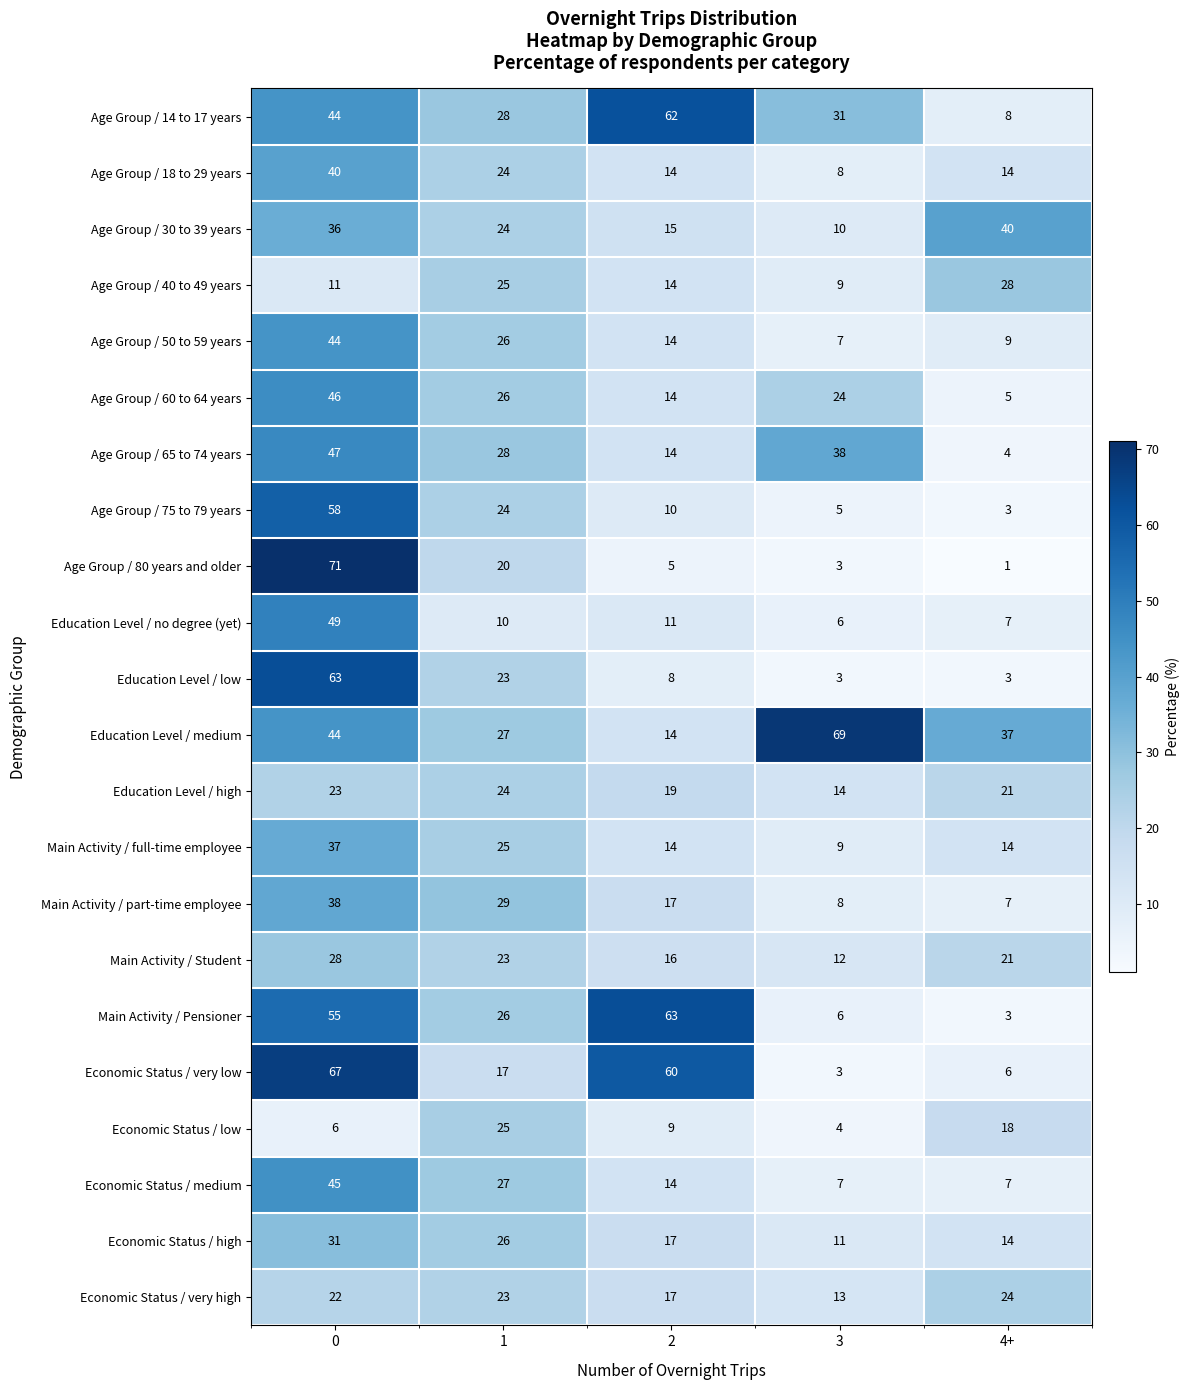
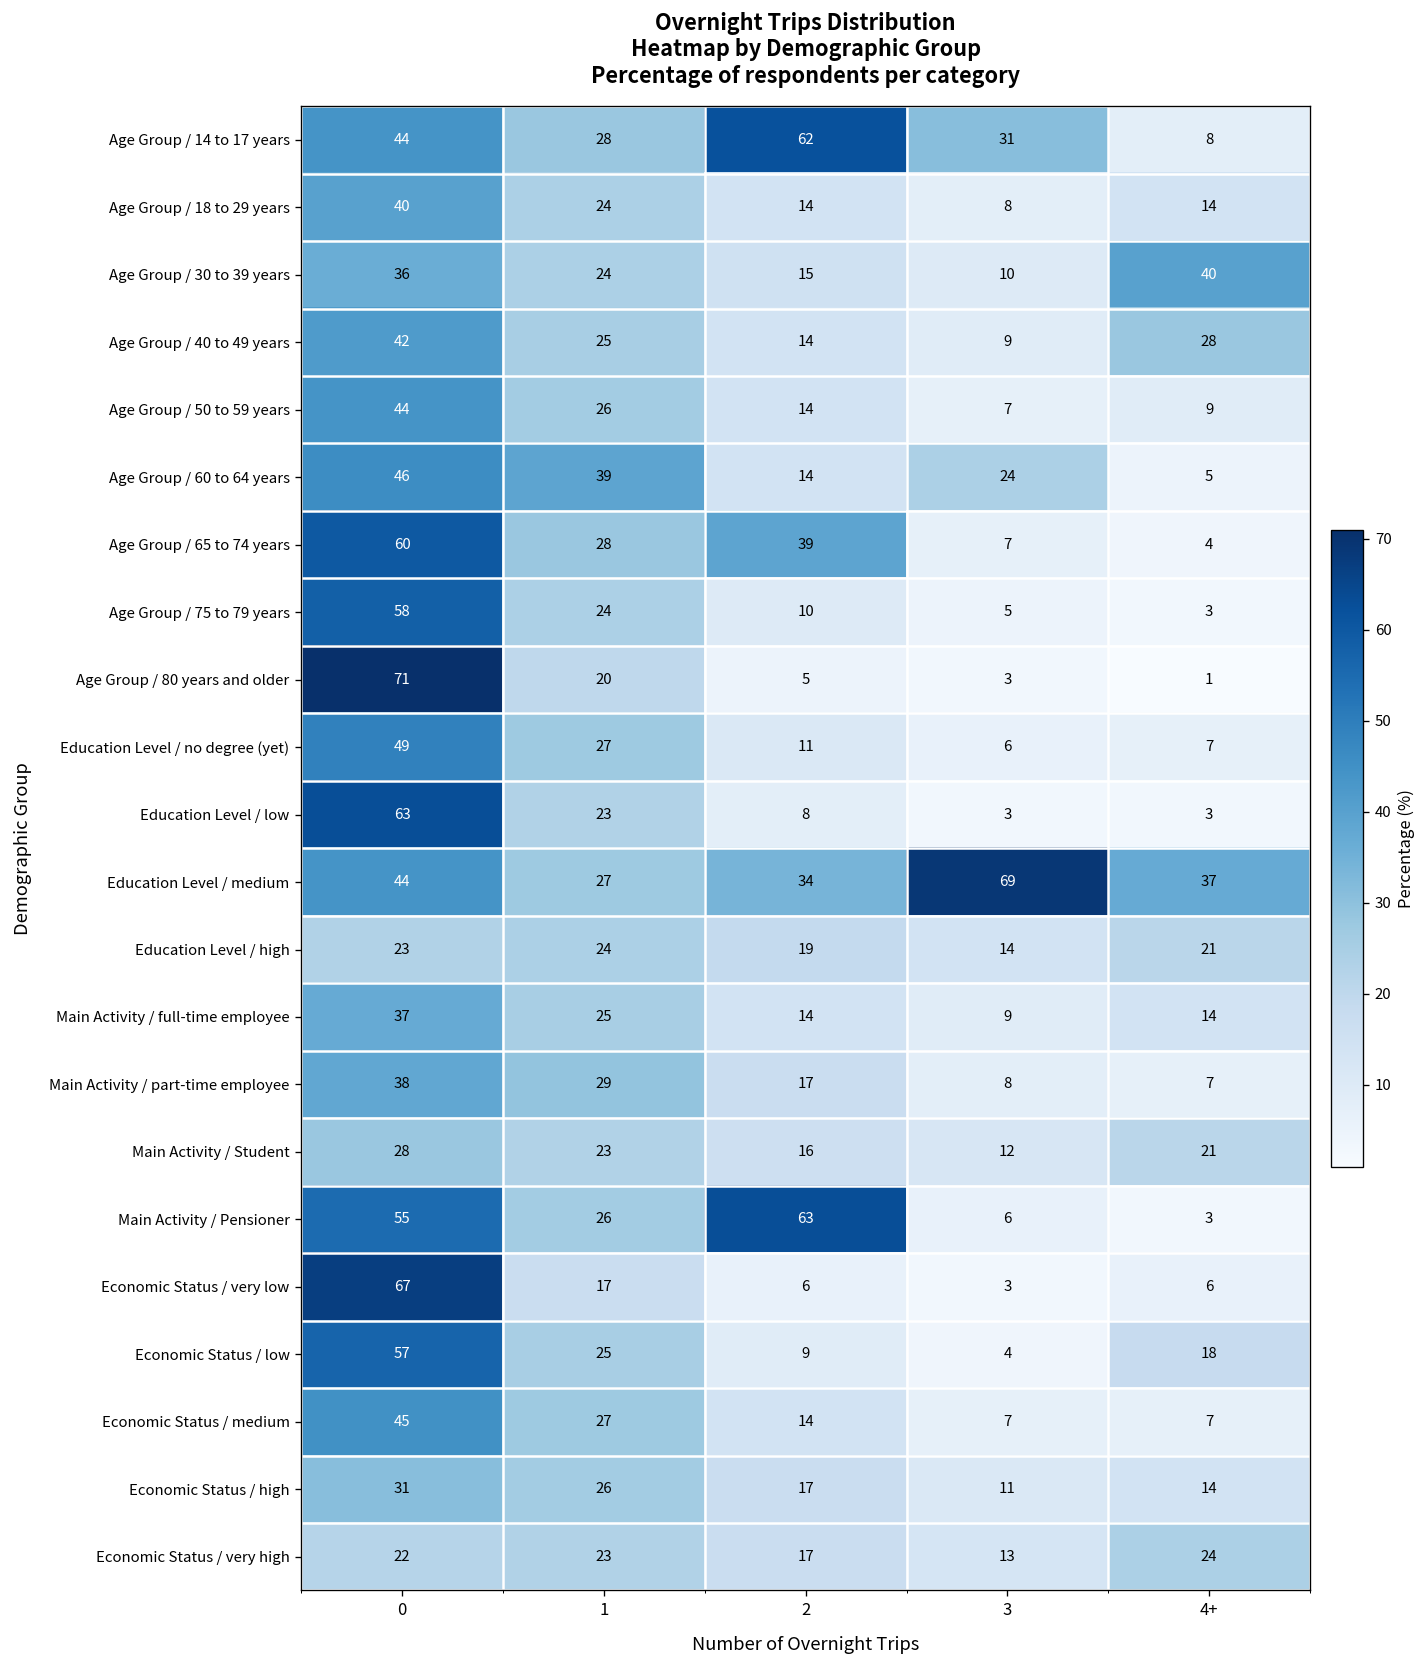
Age Group / 40 to 49 years, 0: 11 -> 42
Age Group / 60 to 64 years, 1: 26 -> 39
Age Group / 65 to 74 years, 0: 47 -> 60
Age Group / 65 to 74 years, 2: 14 -> 39
Age Group / 65 to 74 years, 3: 38 -> 7
Education Level / no degree (yet), 1: 10 -> 27
Education Level / medium, 2: 14 -> 34
Economic Status / very low, 2: 60 -> 6
Economic Status / low, 0: 6 -> 57
